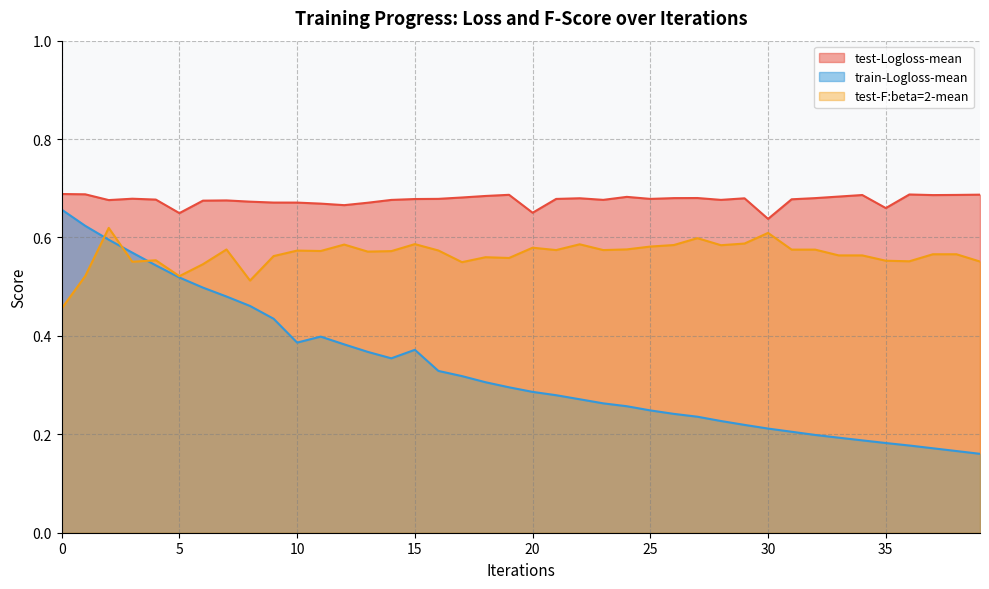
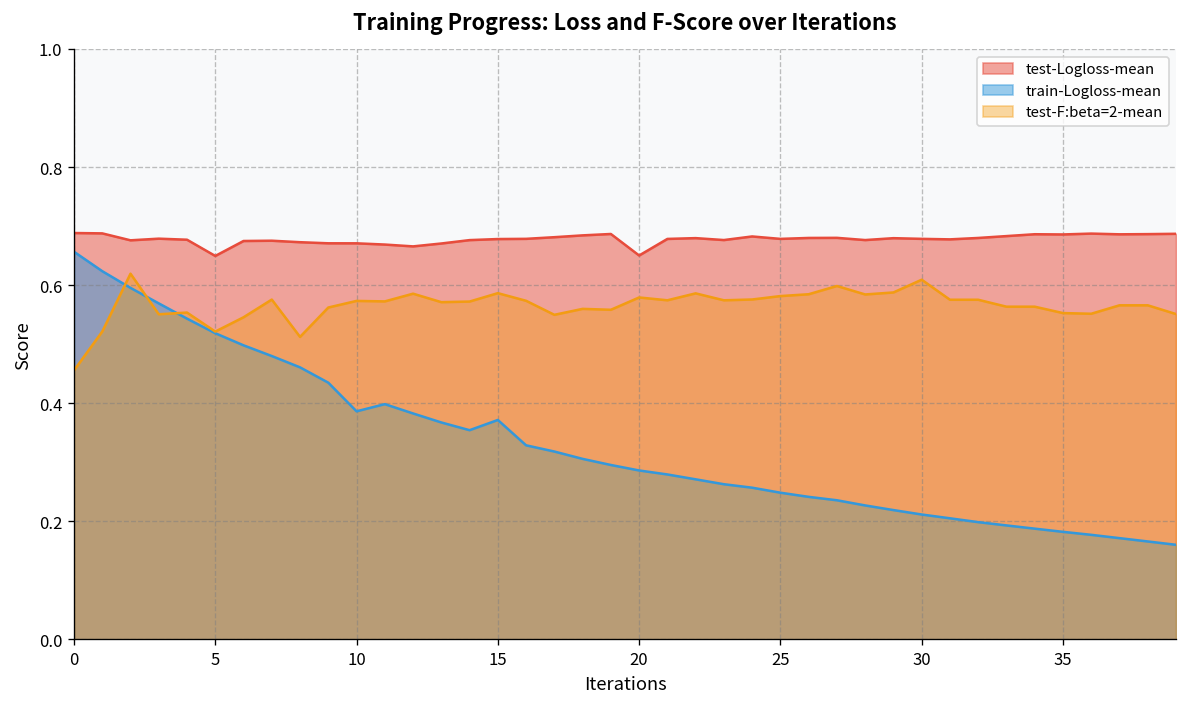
test-Logloss-mean, 30: 0.64 -> 0.68
test-Logloss-mean, 35: 0.66 -> 0.69
